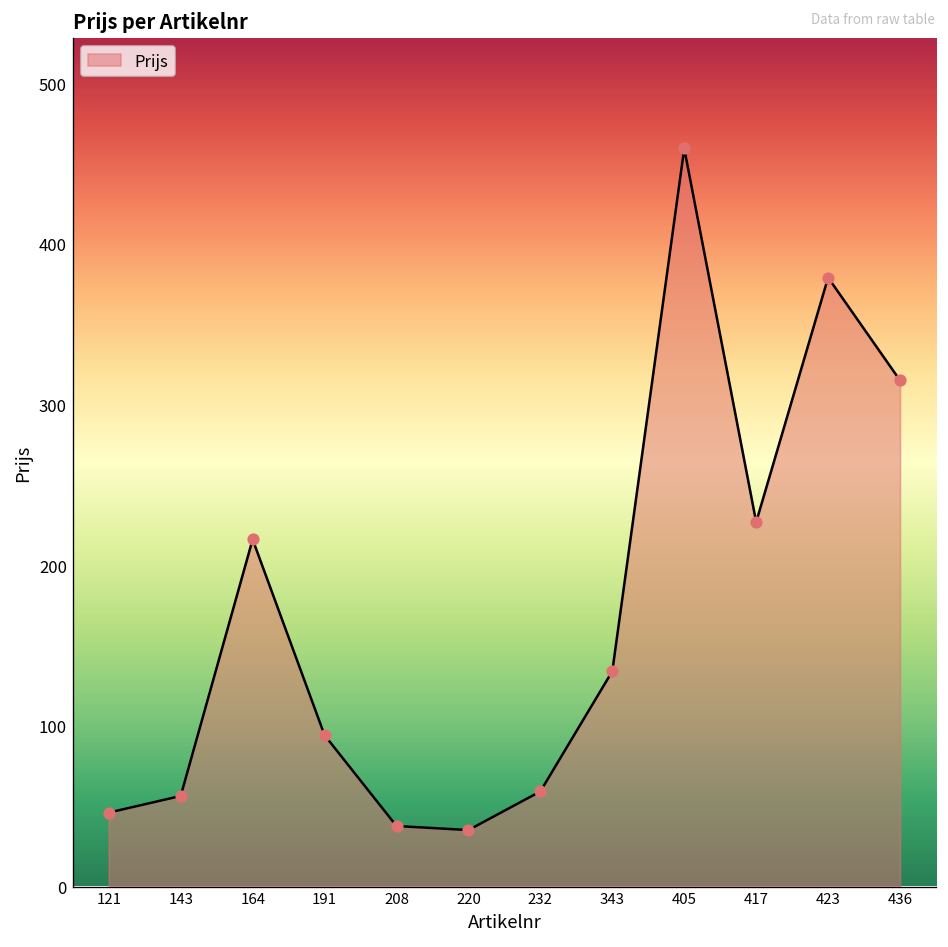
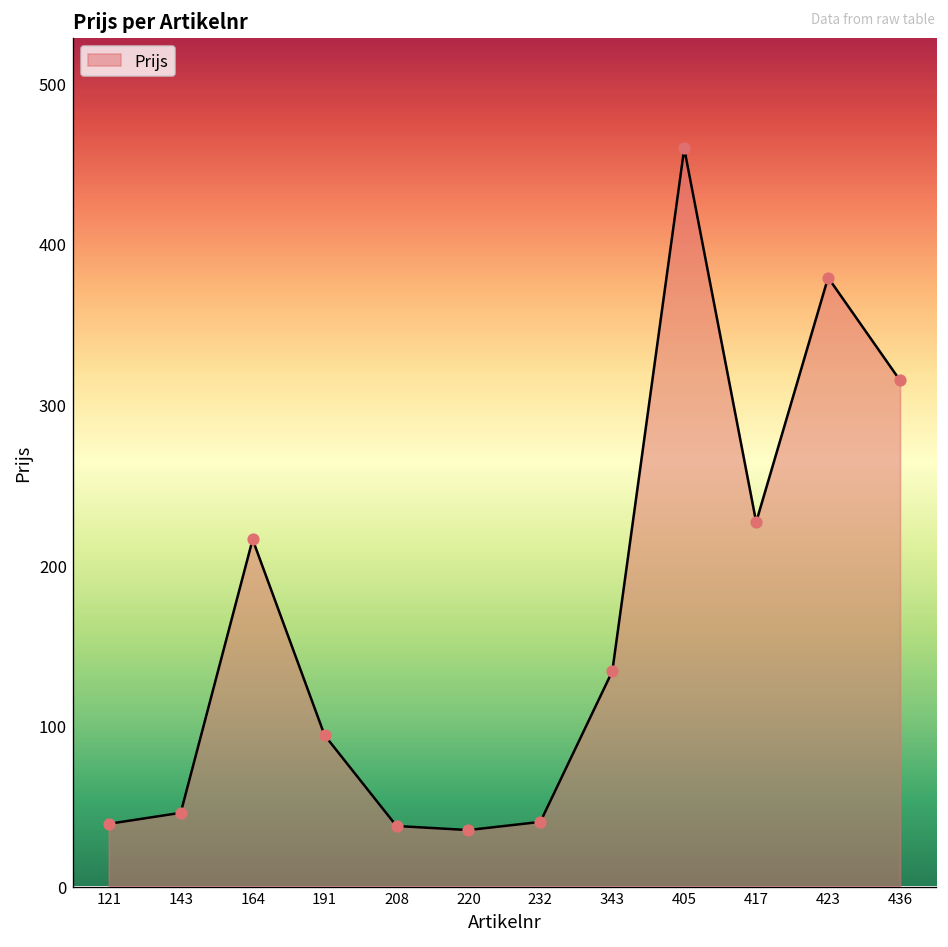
121: 46 -> 39
143: 56 -> 46
232: 59 -> 40
